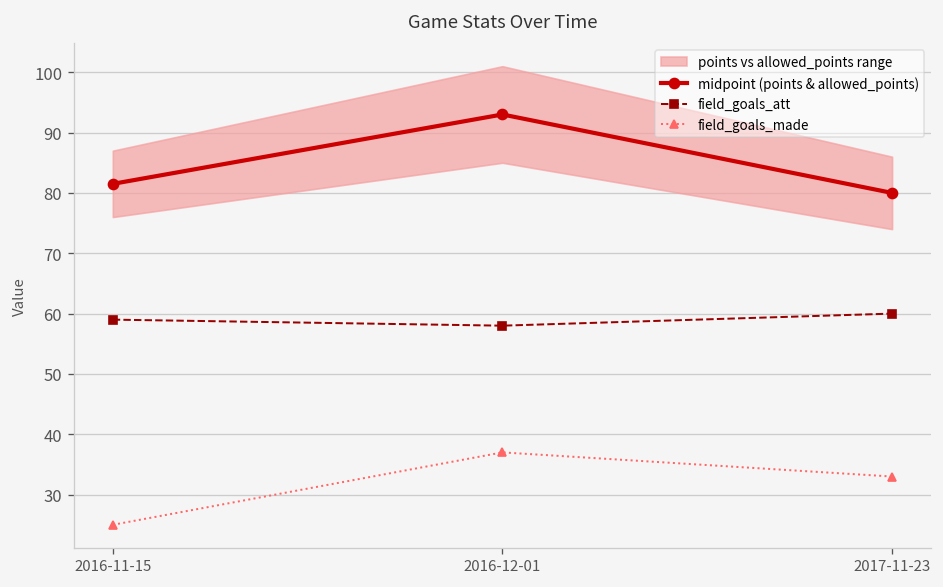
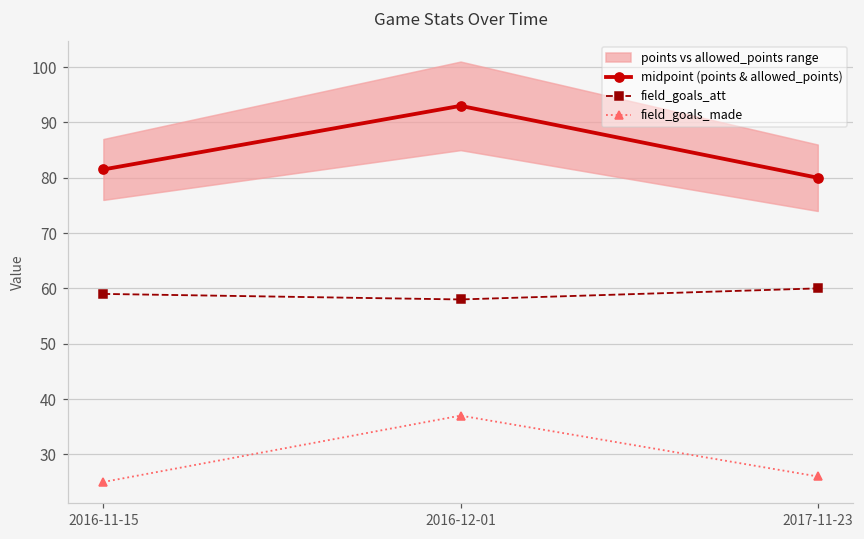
field_goals_made, 2017-11-23: 33 -> 26
